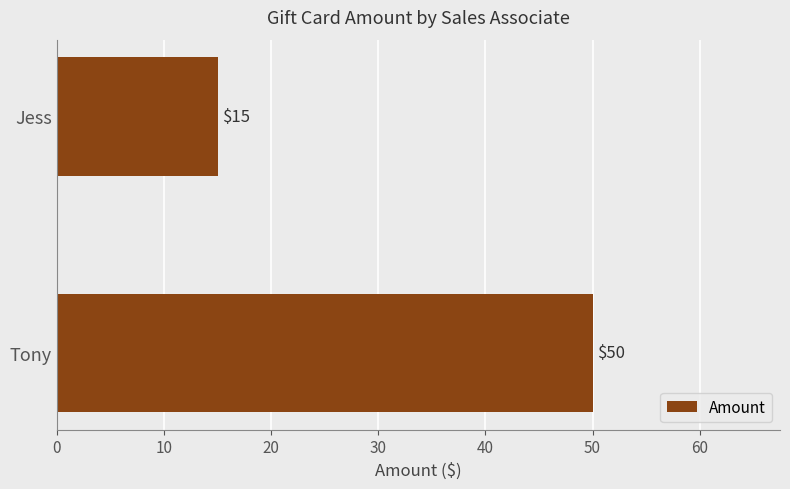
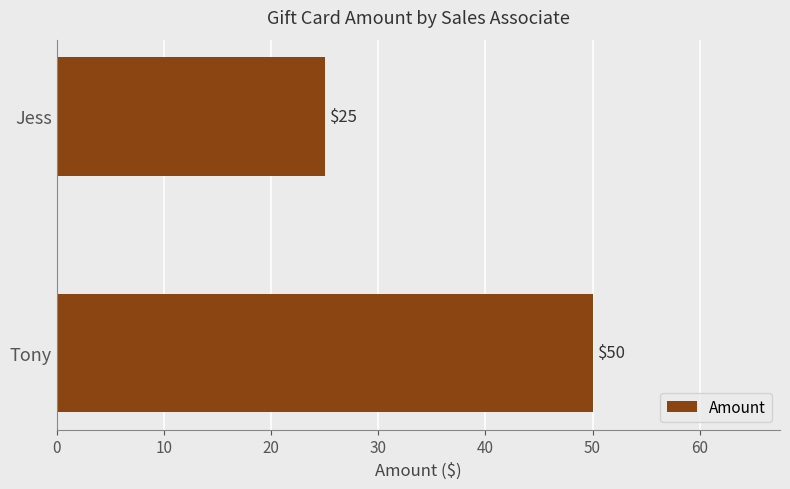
Jess: $15 -> $25
